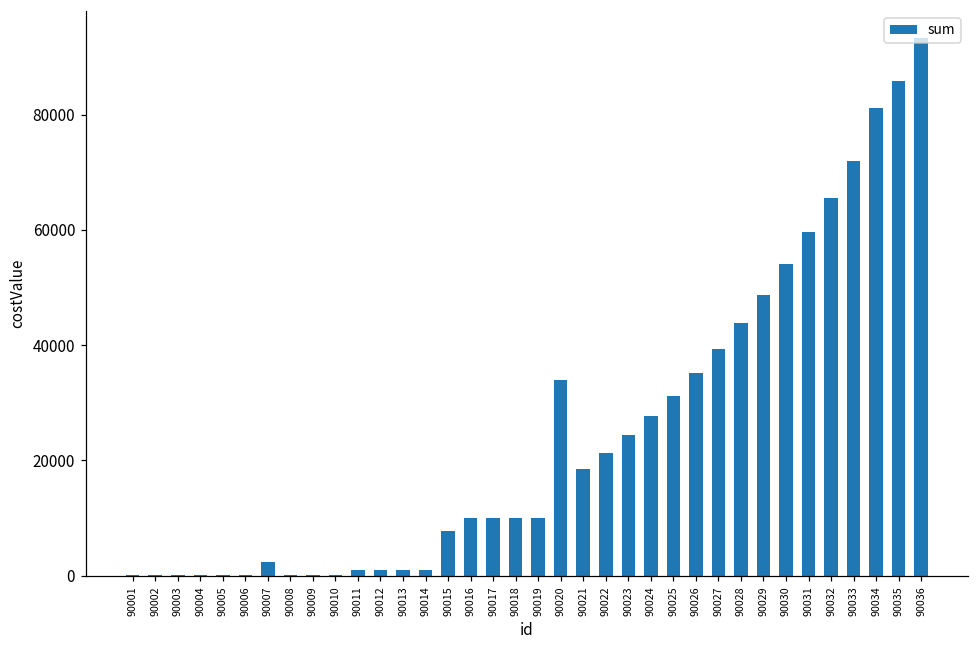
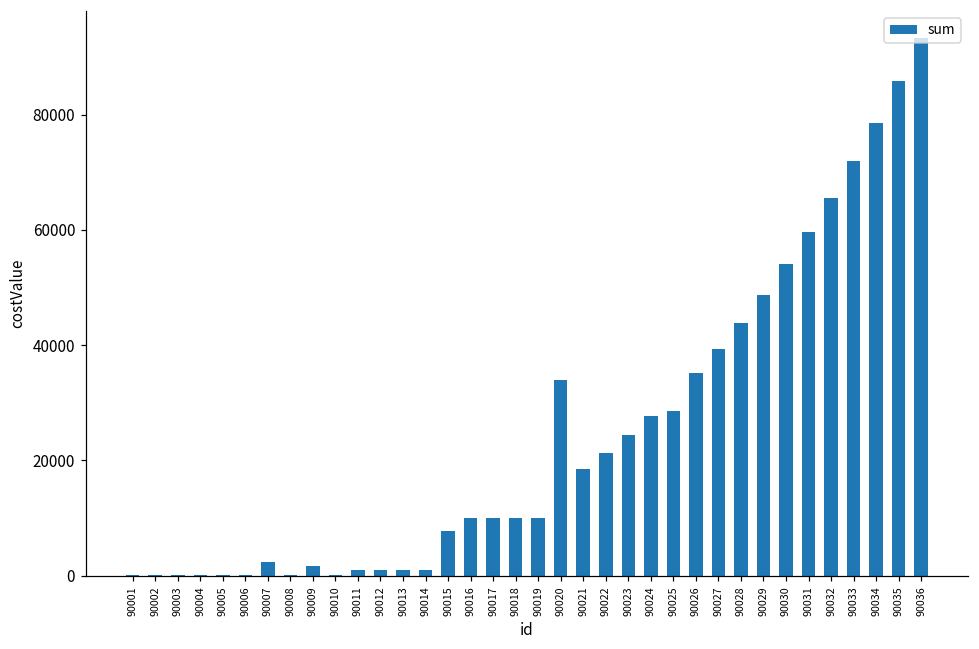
90009: 0 -> 2000
90025: 31000 -> 29000
90034: 81000 -> 79000
